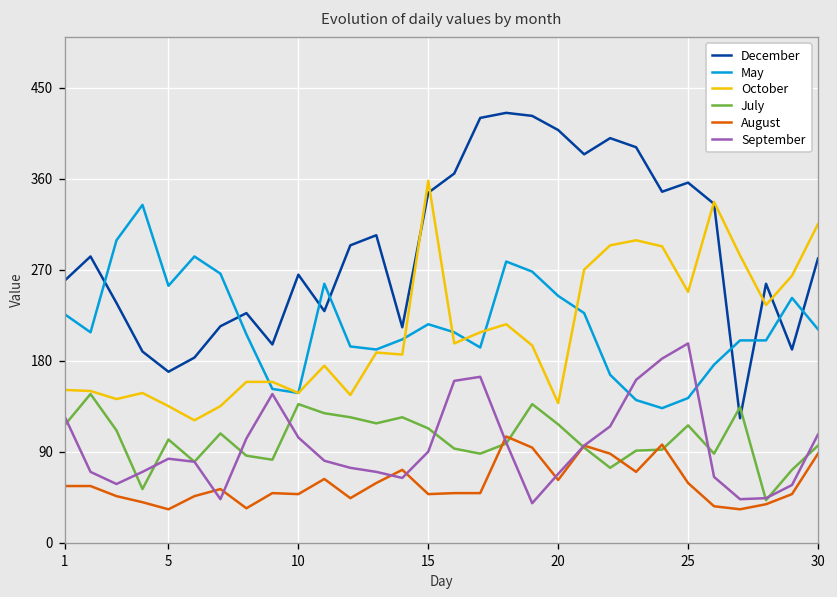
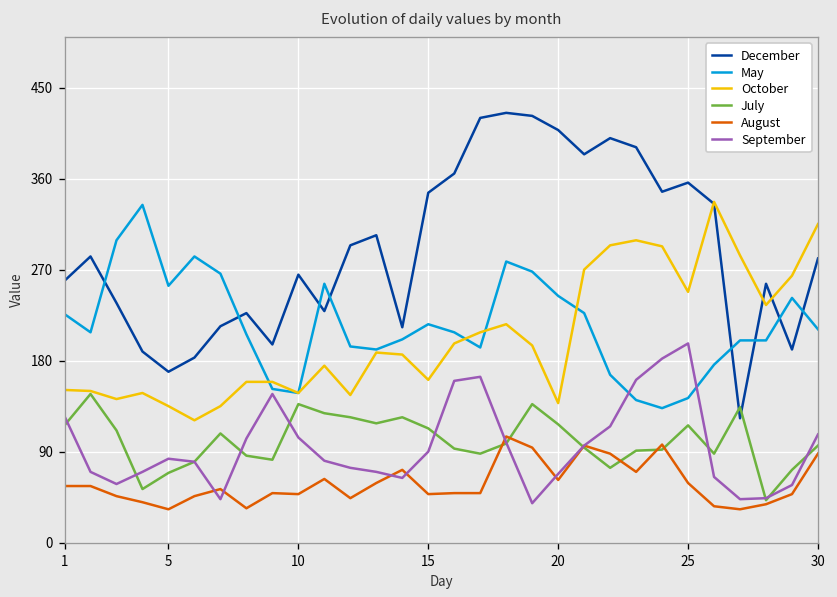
July, 5: 100 -> 70
October, 15: 360 -> 160
